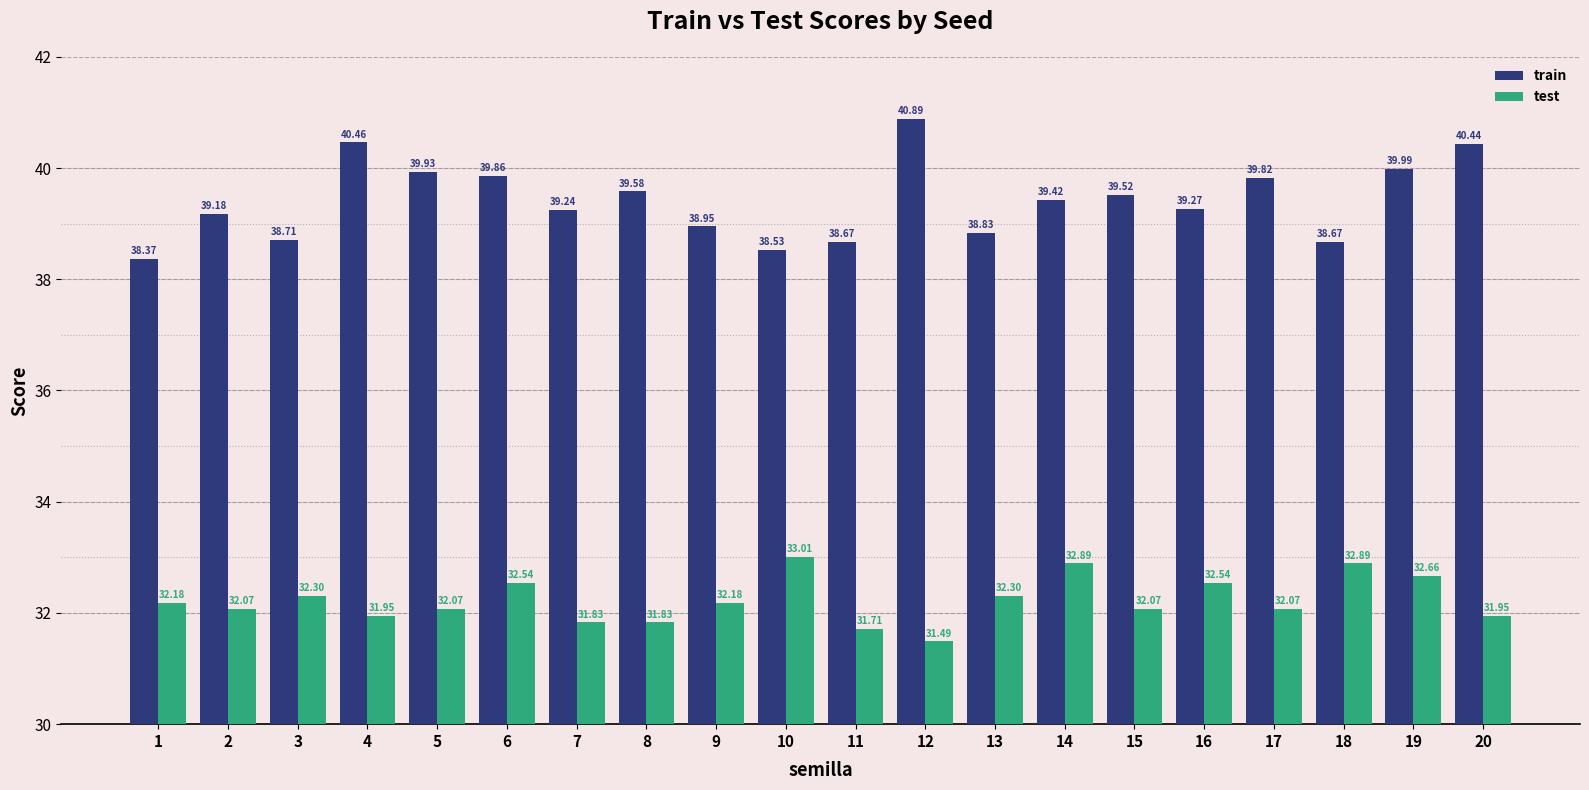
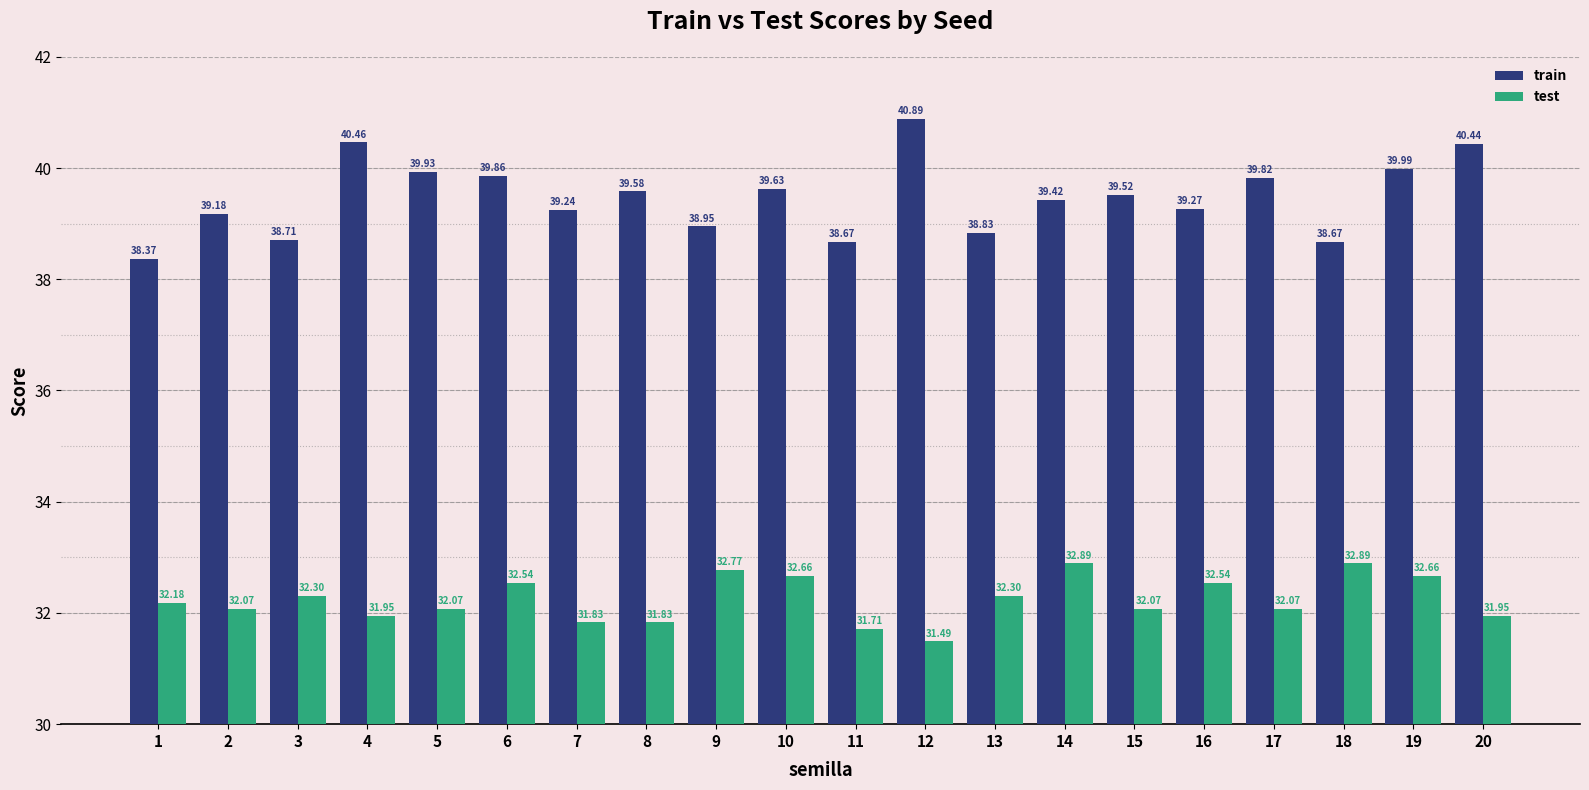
test, 9: 32.18 -> 32.77
train, 10: 38.53 -> 39.63
test, 10: 33.01 -> 32.66
